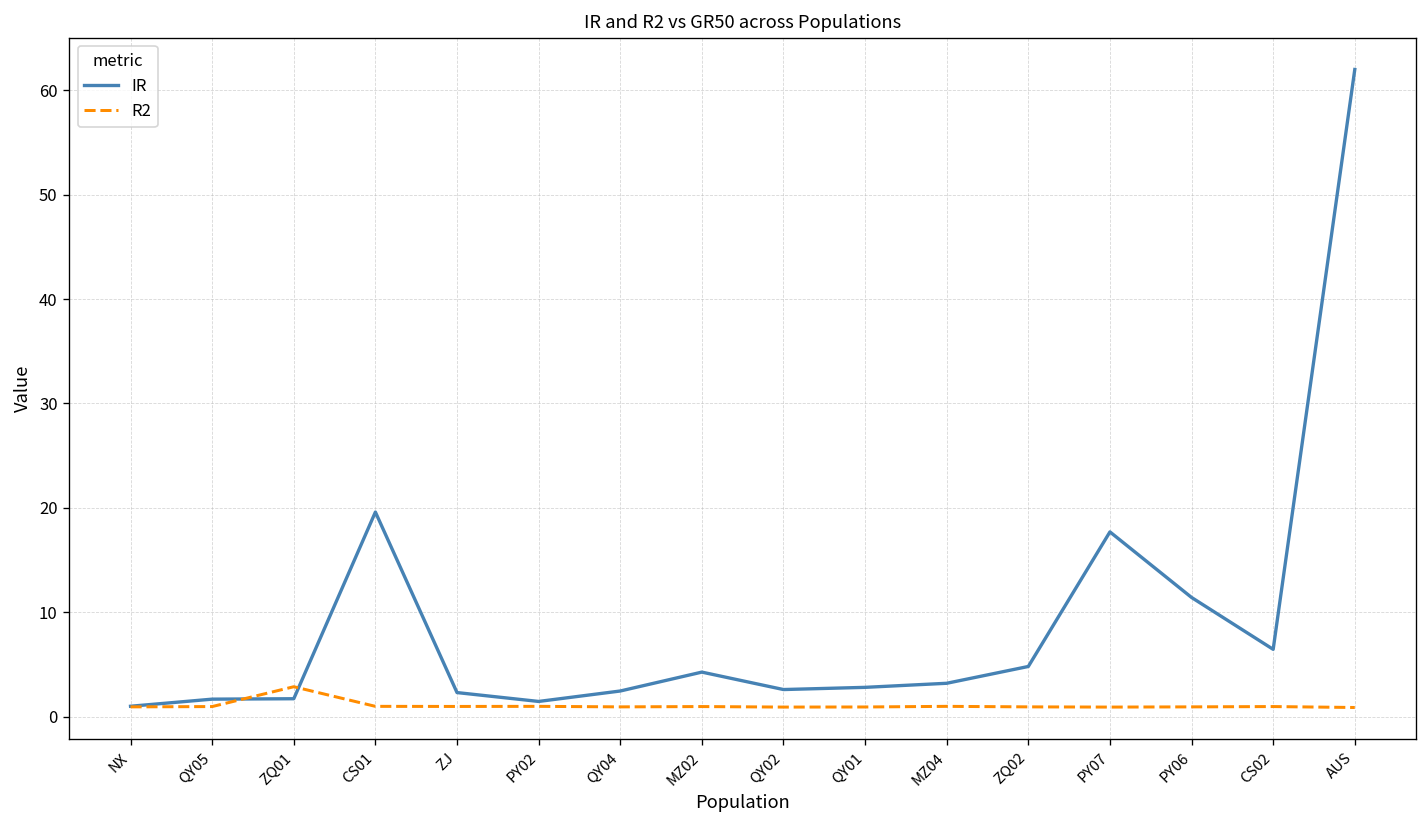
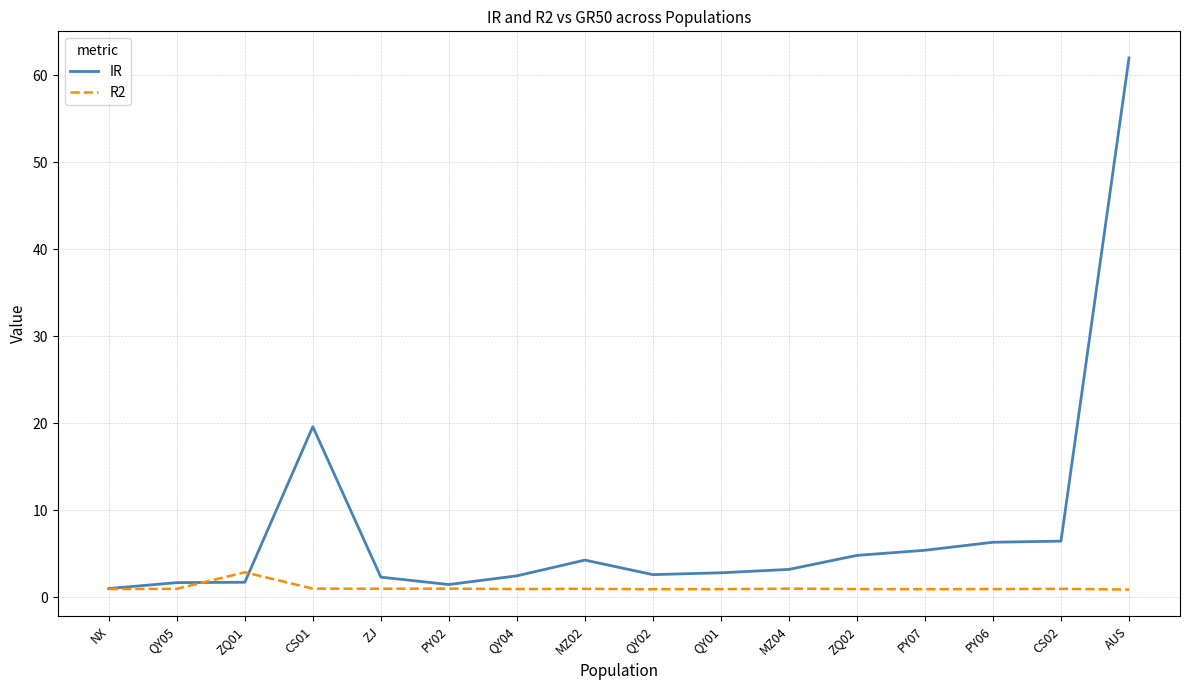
IR, PY07: 18 -> 5
IR, PY06: 11 -> 6
